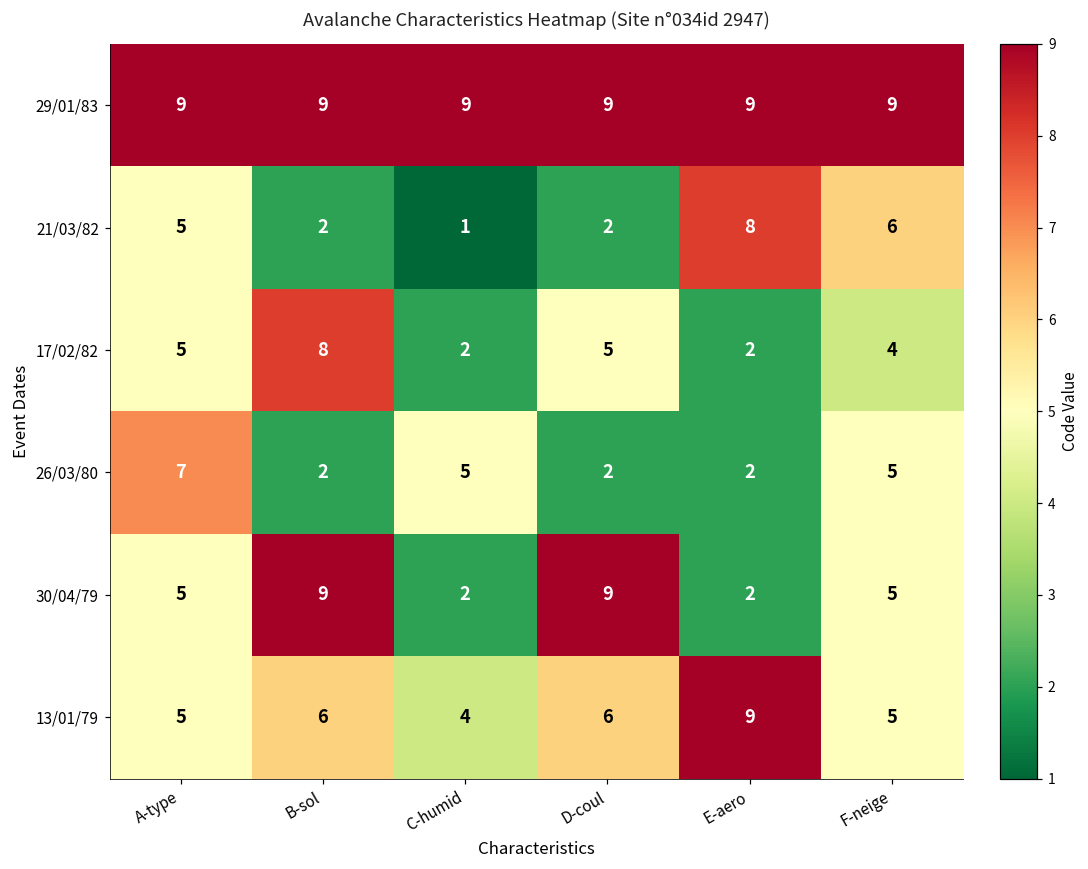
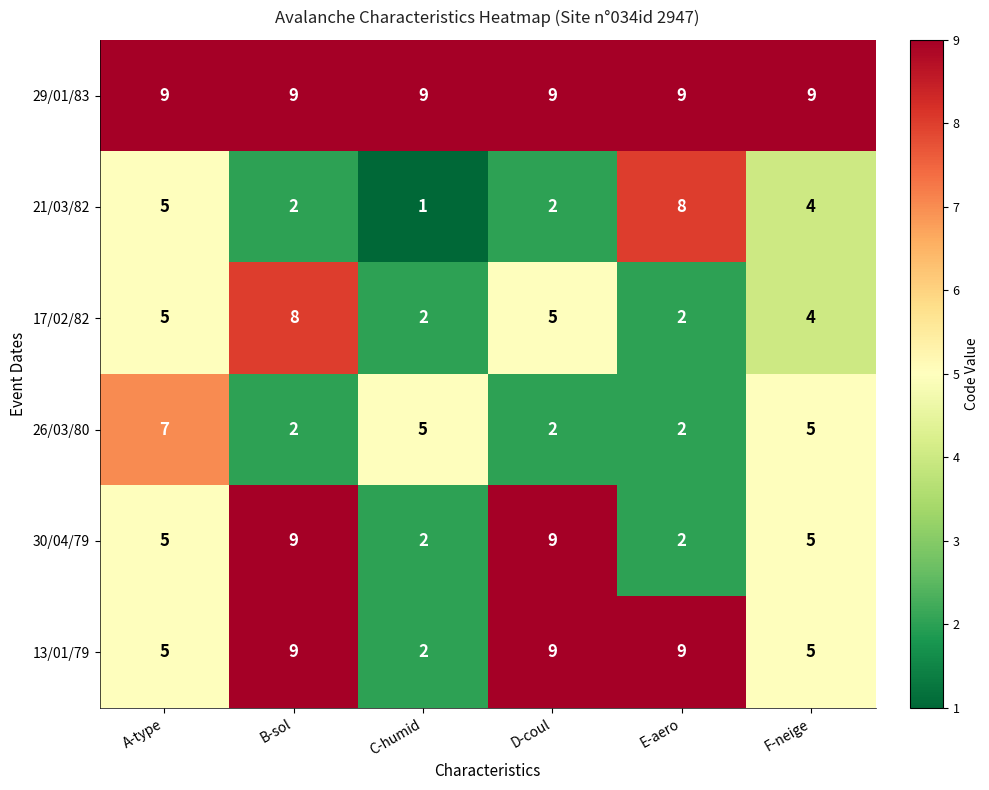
21/03/82, F-neige: 6 -> 4
13/01/79, B-sol: 6 -> 9
13/01/79, C-humid: 4 -> 2
13/01/79, D-coul: 6 -> 9
